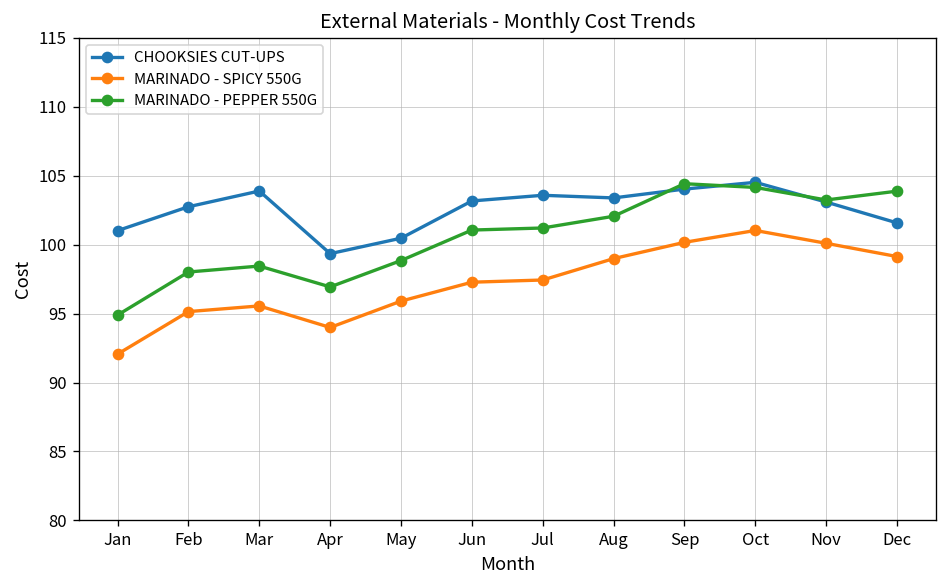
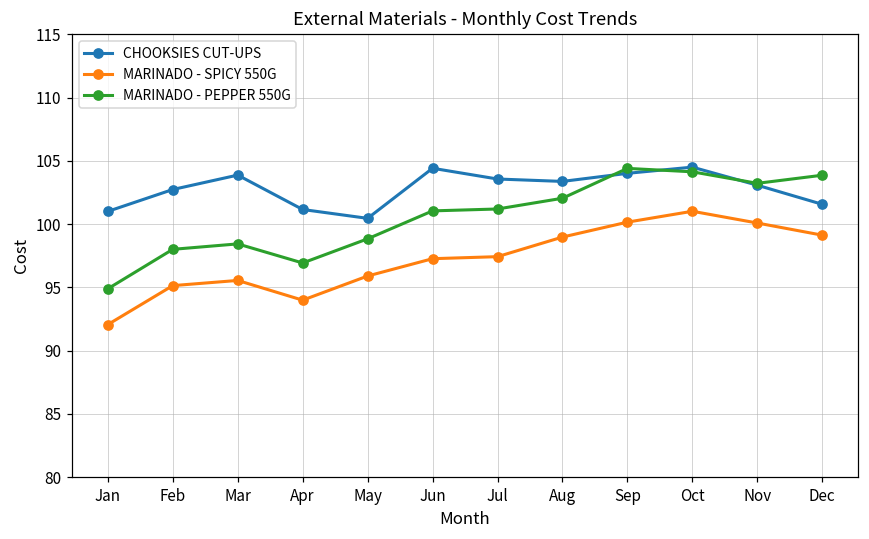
CHOOKSIES CUT-UPS, Apr: 99.3 -> 101.2
CHOOKSIES CUT-UPS, Jun: 103.2 -> 104.4
